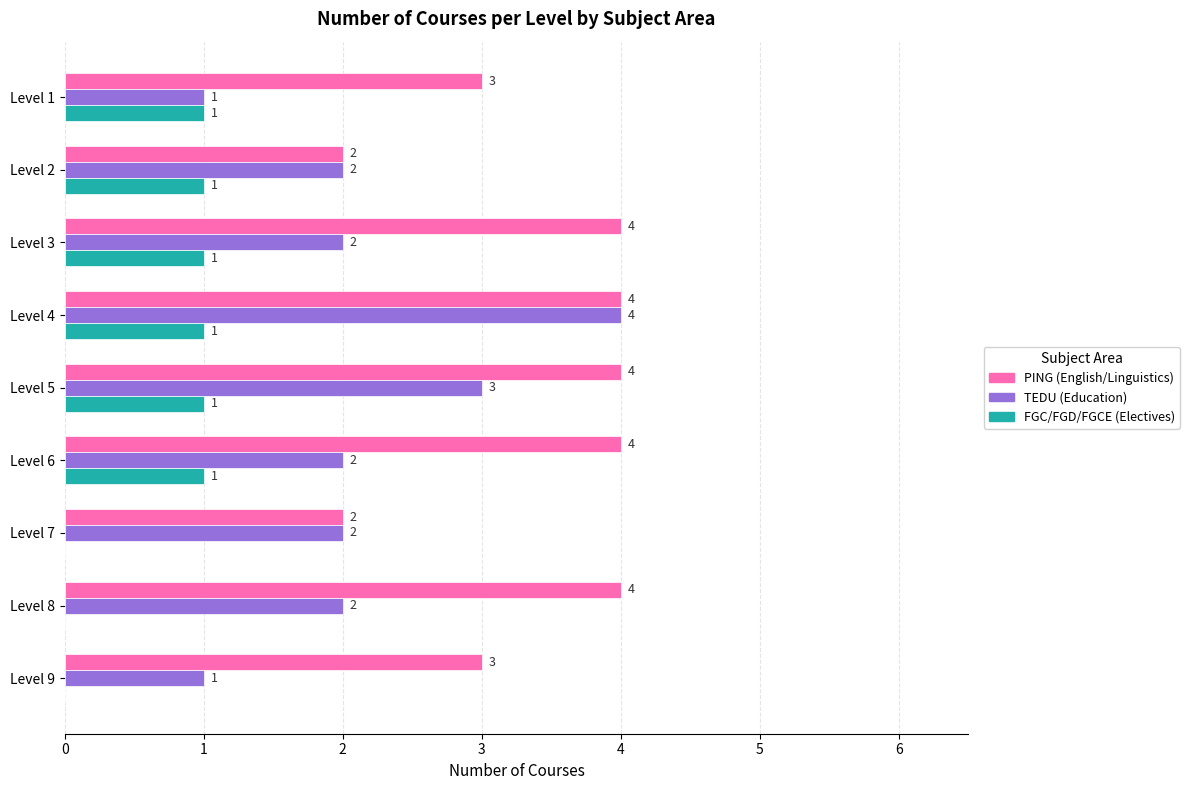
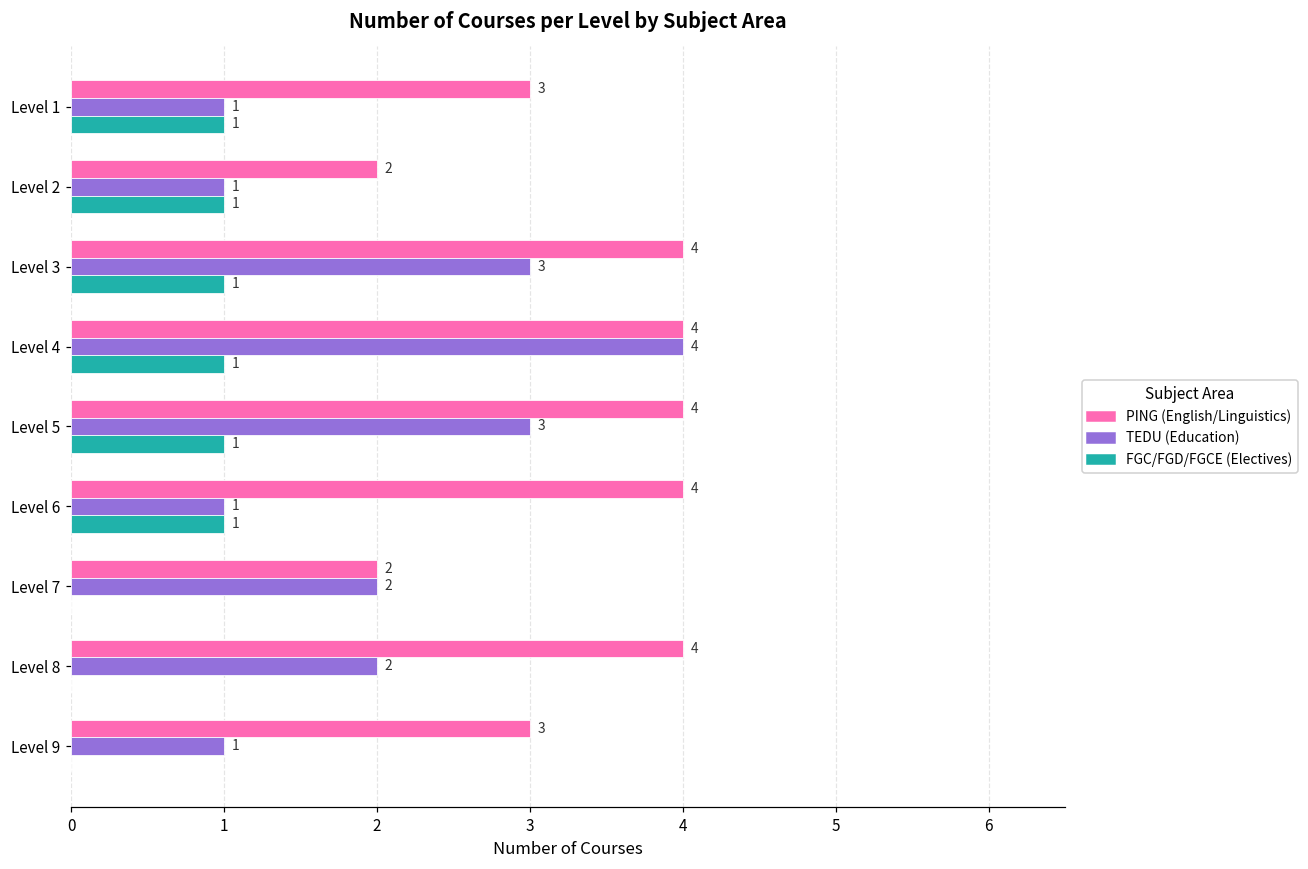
TEDU (Education), Level 2: 2 -> 1
TEDU (Education), Level 3: 2 -> 3
TEDU (Education), Level 6: 2 -> 1
